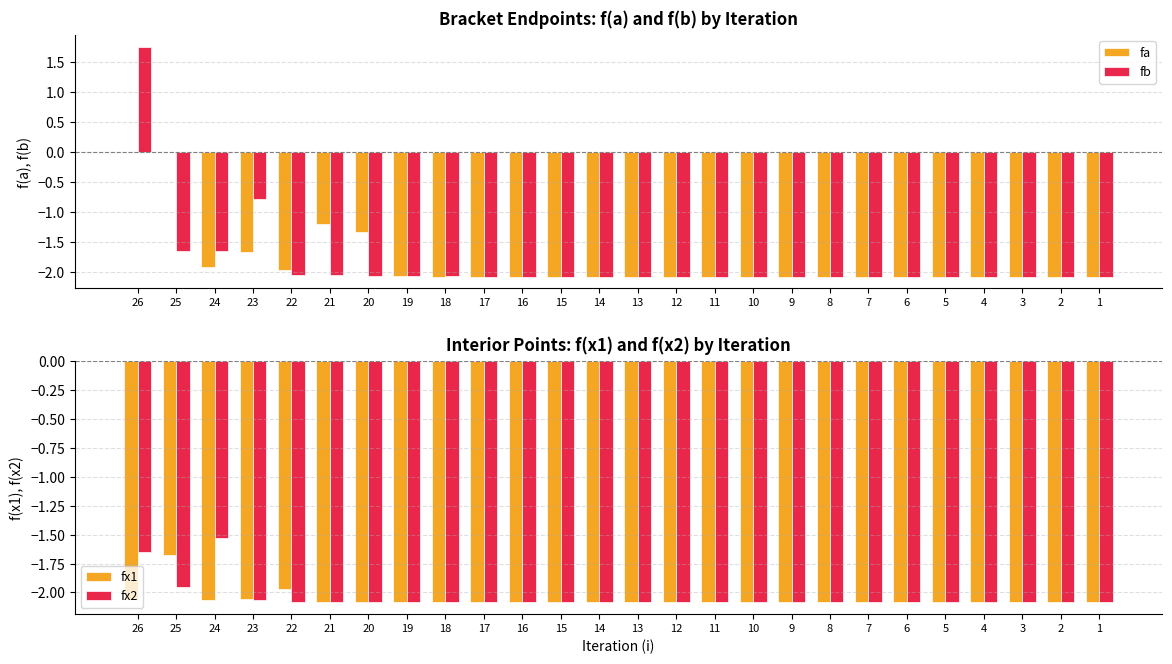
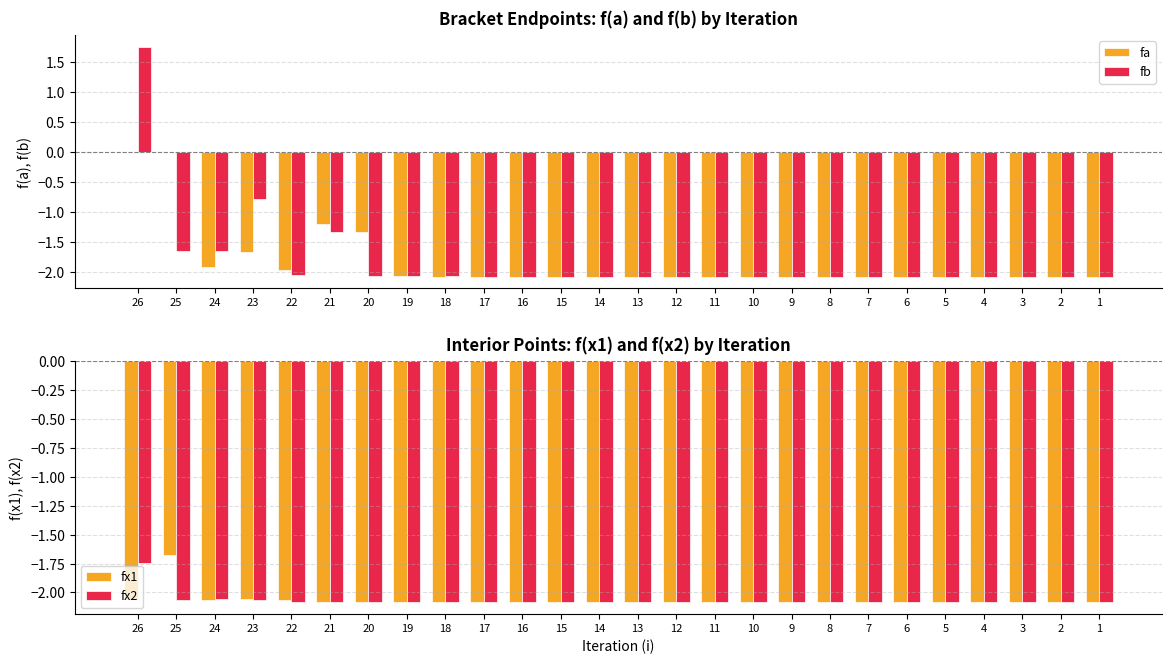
Bracket Endpoints: f(a) and f(b) by Iteration, fb, 21: -2.1 -> -1.3
Interior Points: f(x1) and f(x2) by Iteration, fx2, 26: -1.65 -> -1.75
Interior Points: f(x1) and f(x2) by Iteration, fx2, 25: -1.95 -> -2.06
Interior Points: f(x1) and f(x2) by Iteration, fx2, 24: -1.53 -> -2.06
Interior Points: f(x1) and f(x2) by Iteration, fx1, 22: -1.97 -> -2.06
